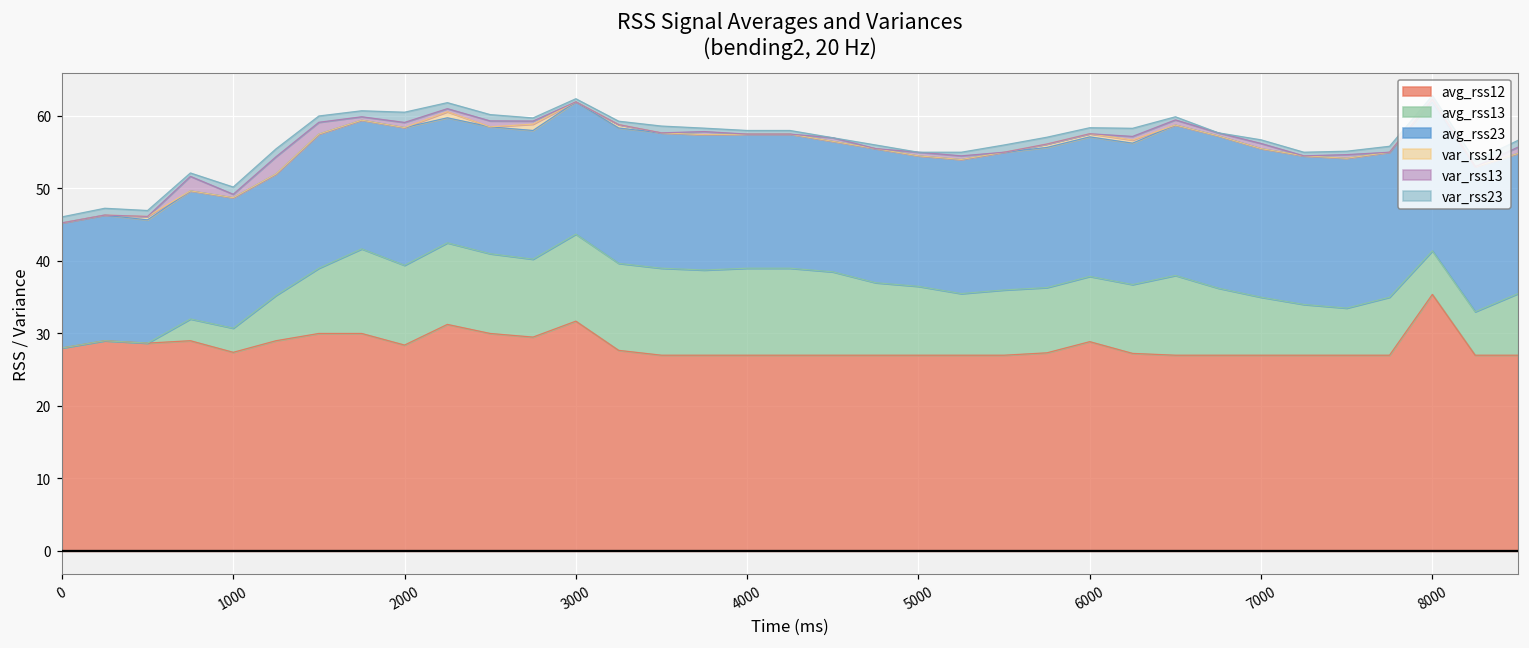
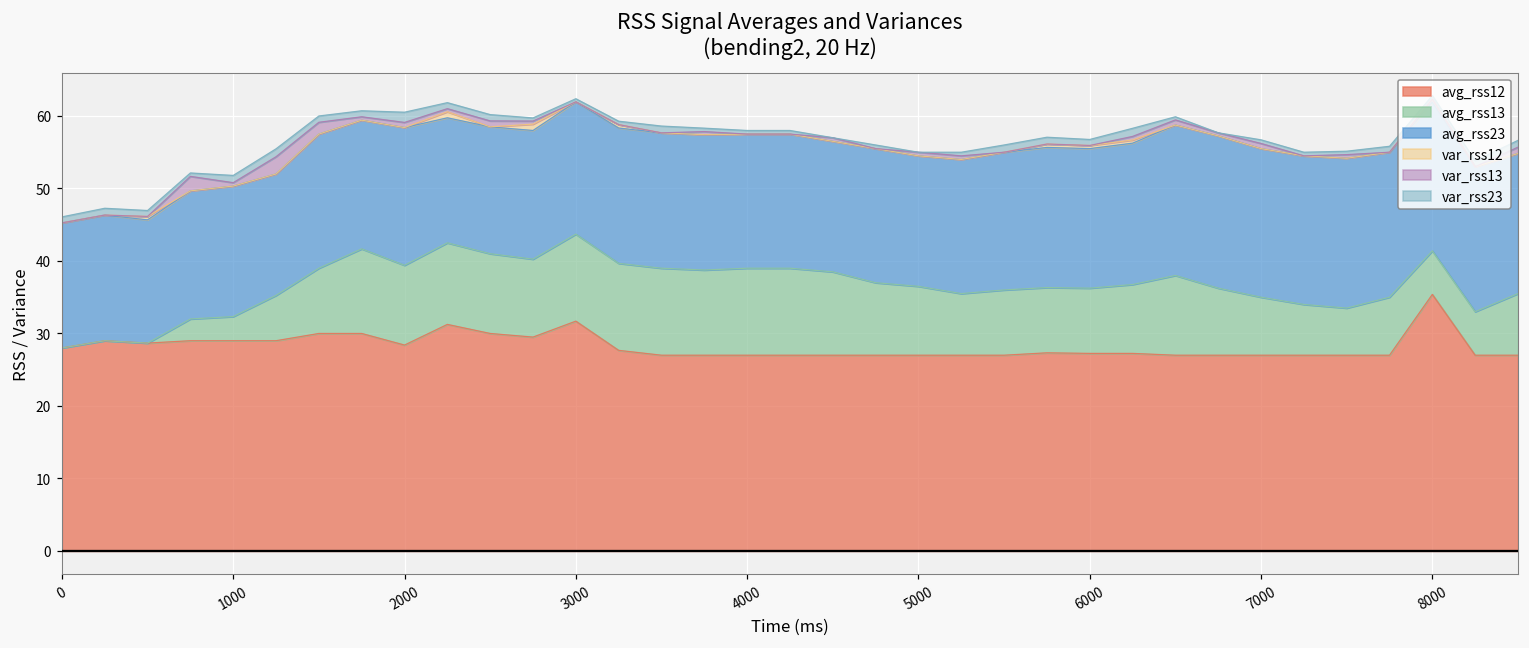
avg_rss12, 1000: 27 -> 29
avg_rss12, 6000: 29 -> 27
